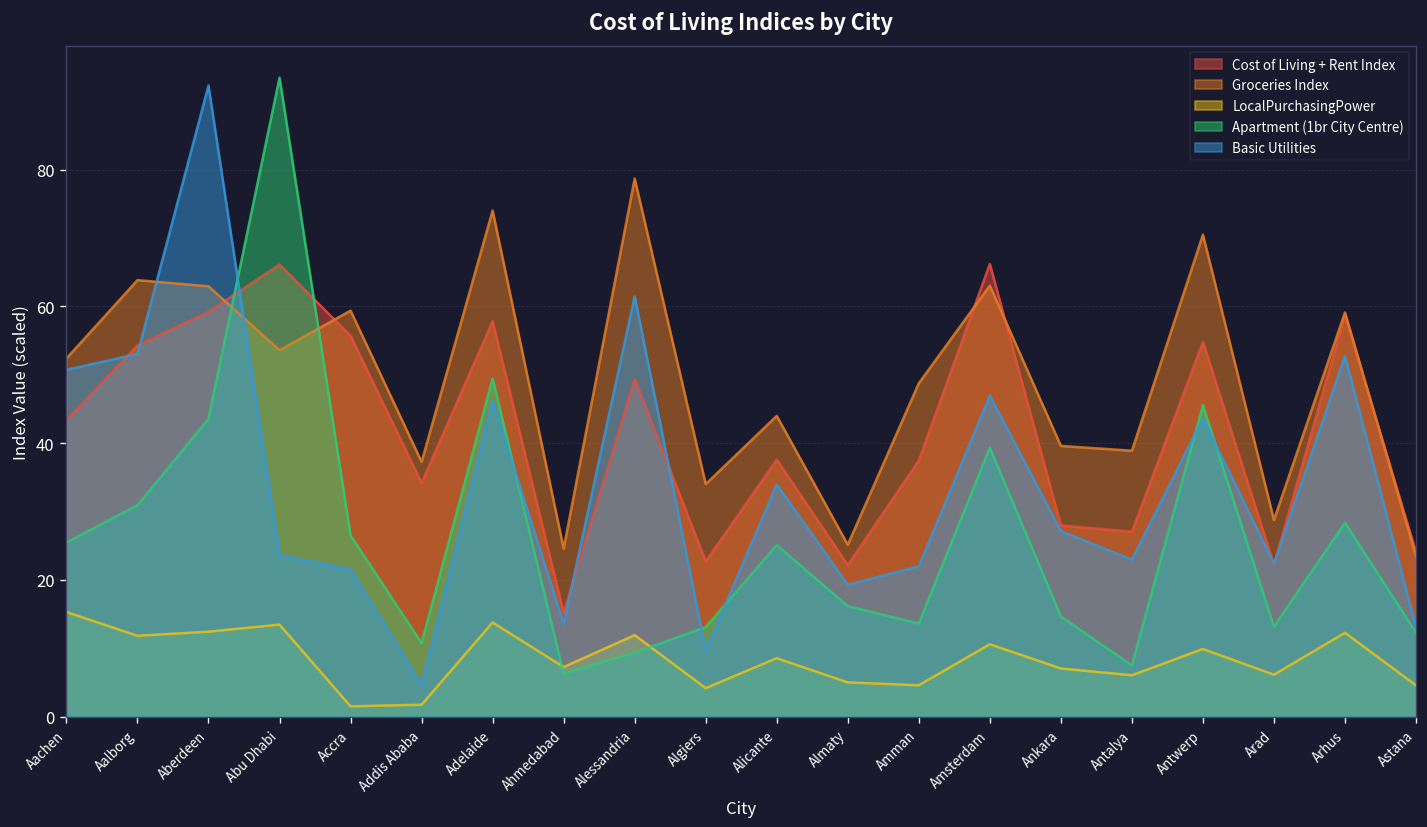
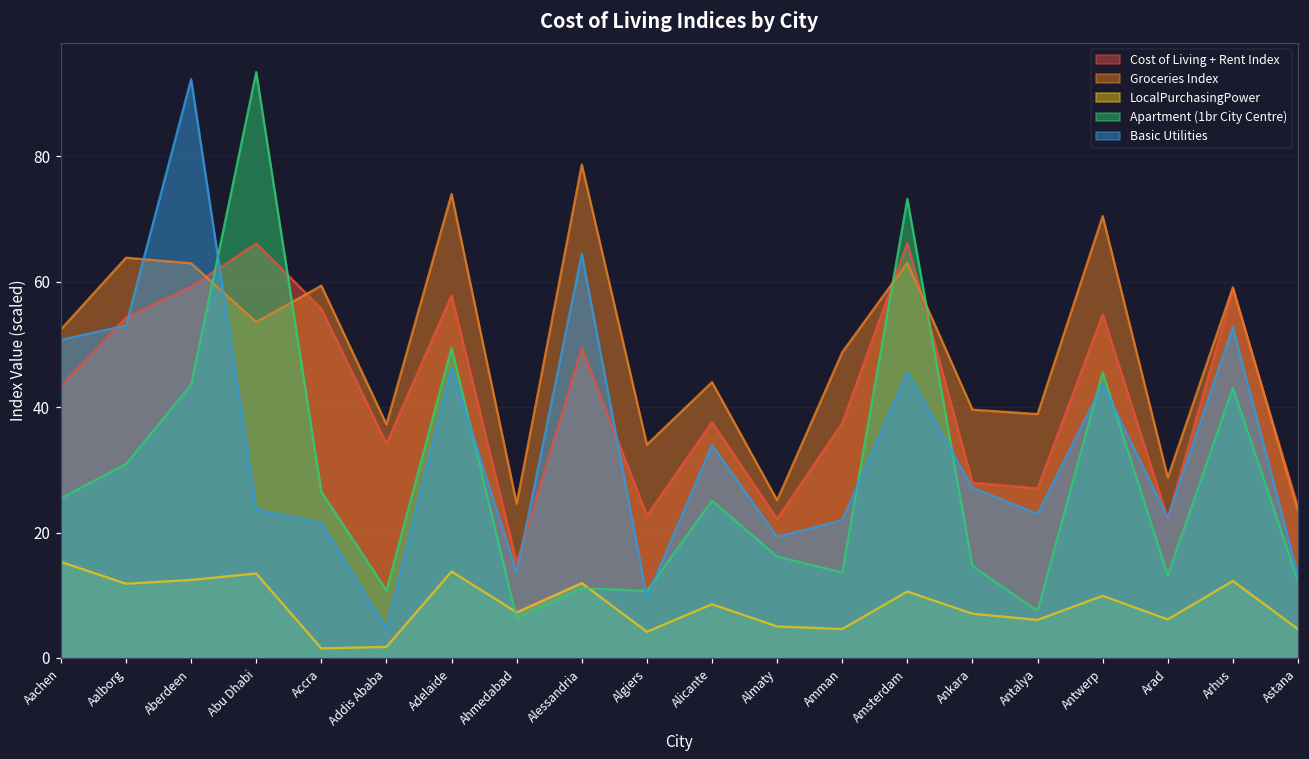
Apartment (1br City Centre), Alessandria: 9 -> 11
Basic Utilities, Alessandria: 62 -> 64
Apartment (1br City Centre), Algiers: 13 -> 11
Apartment (1br City Centre), Amsterdam: 39 -> 73
Basic Utilities, Amsterdam: 47 -> 46
Apartment (1br City Centre), Arhus: 28 -> 43
